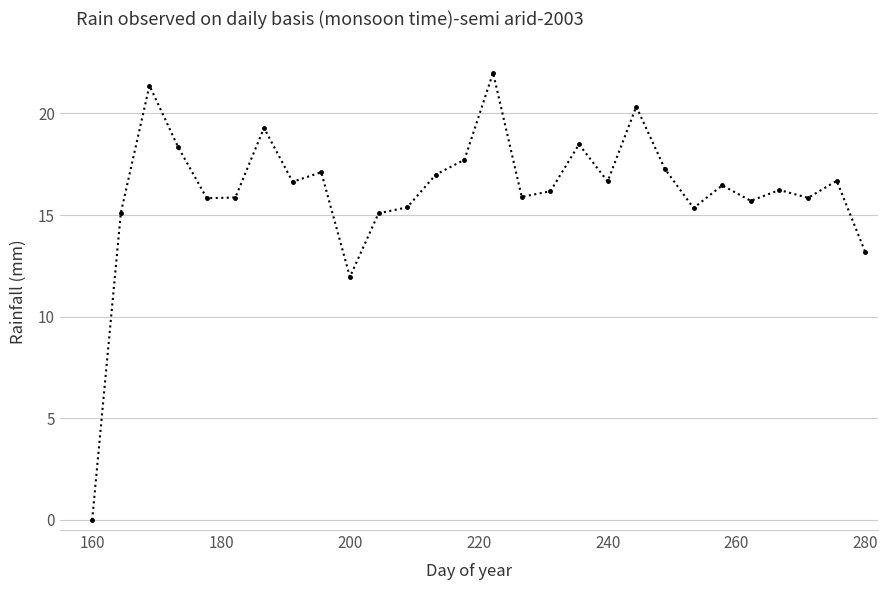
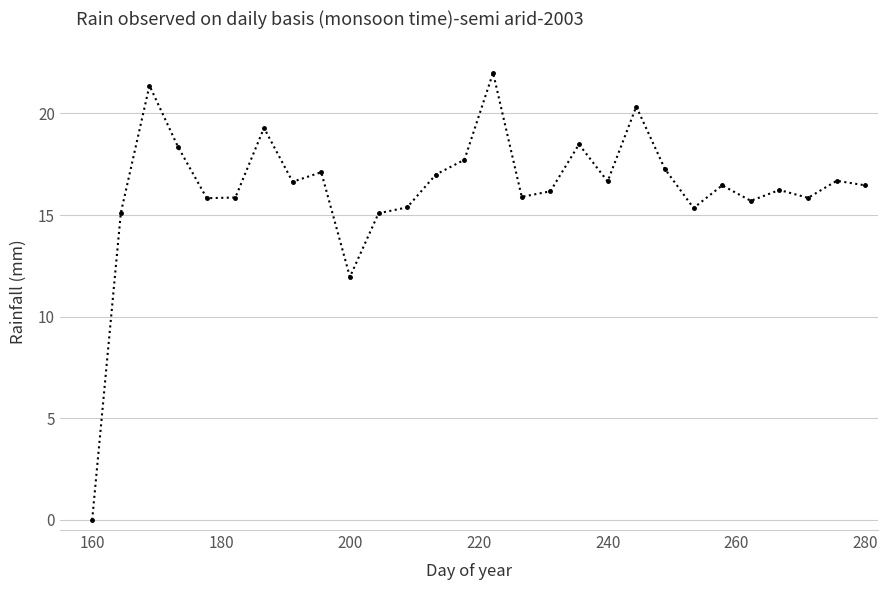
280: 13.2 -> 16.5
